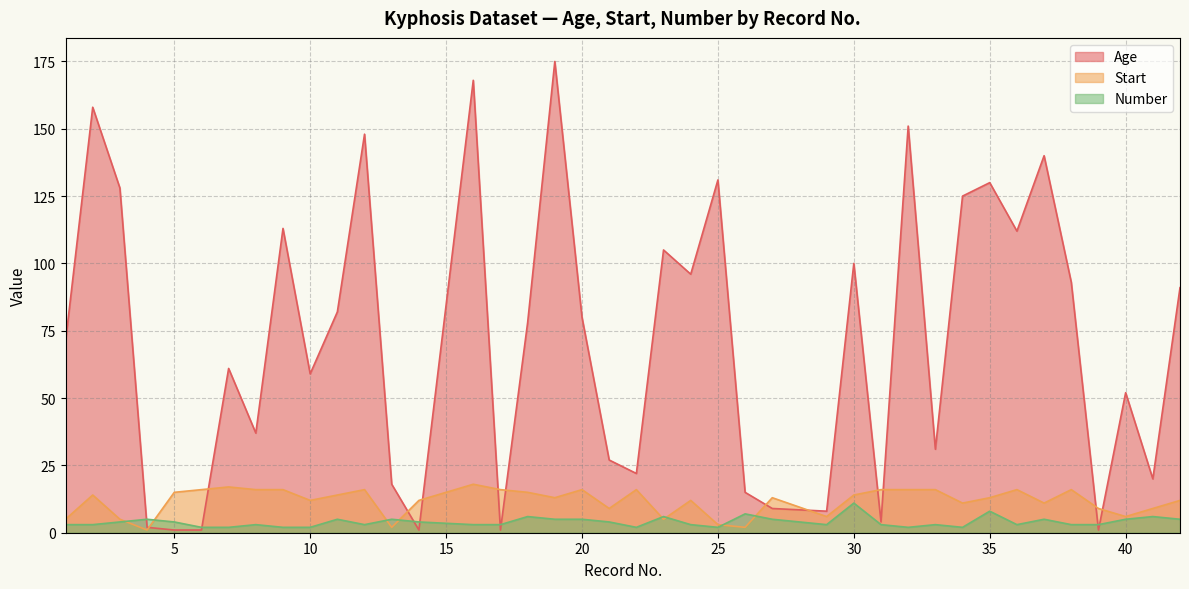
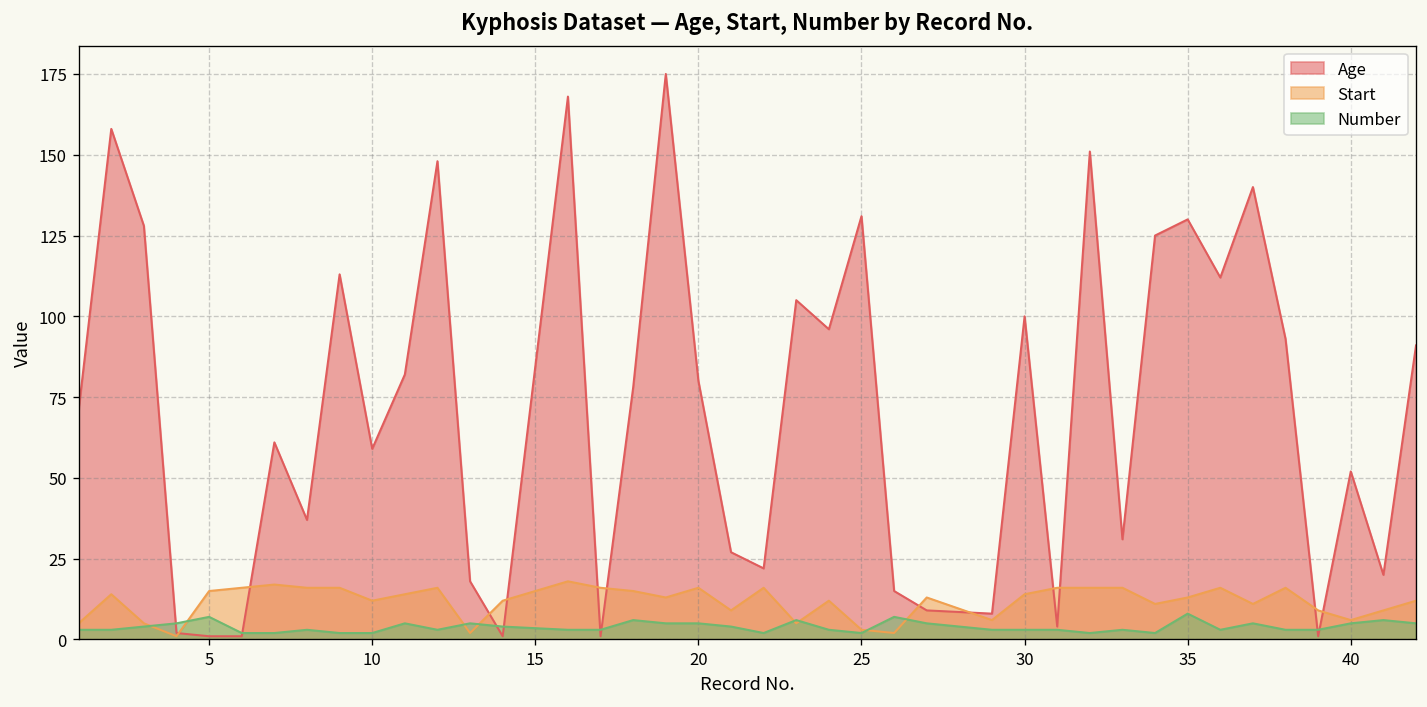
Number, 5: 4 -> 7
Number, 30: 11 -> 3
